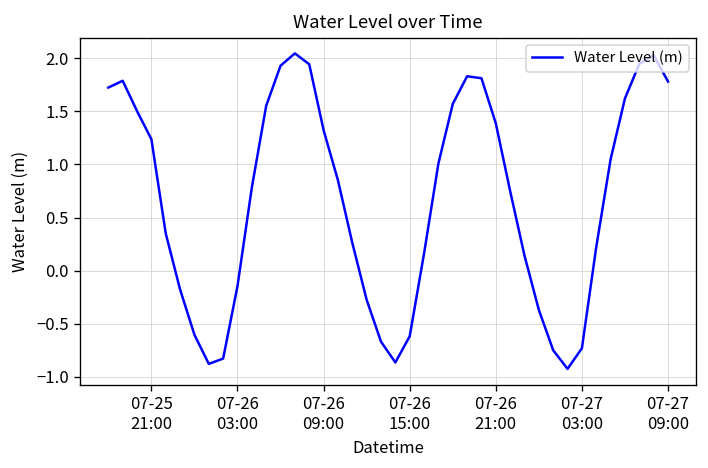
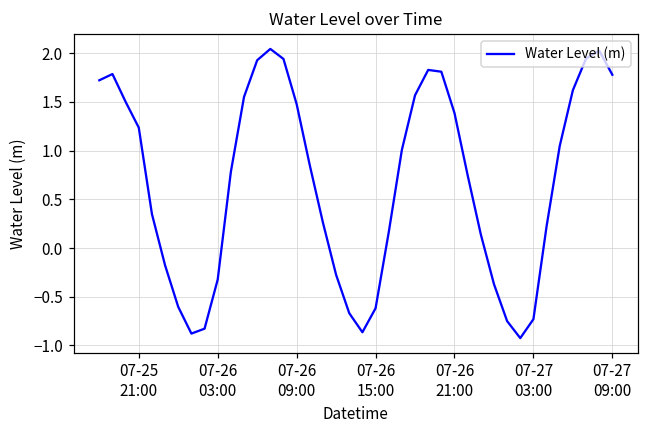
07-26 03:00: -0.1 -> -0.3
07-26 09:00: 1.3 -> 1.5
